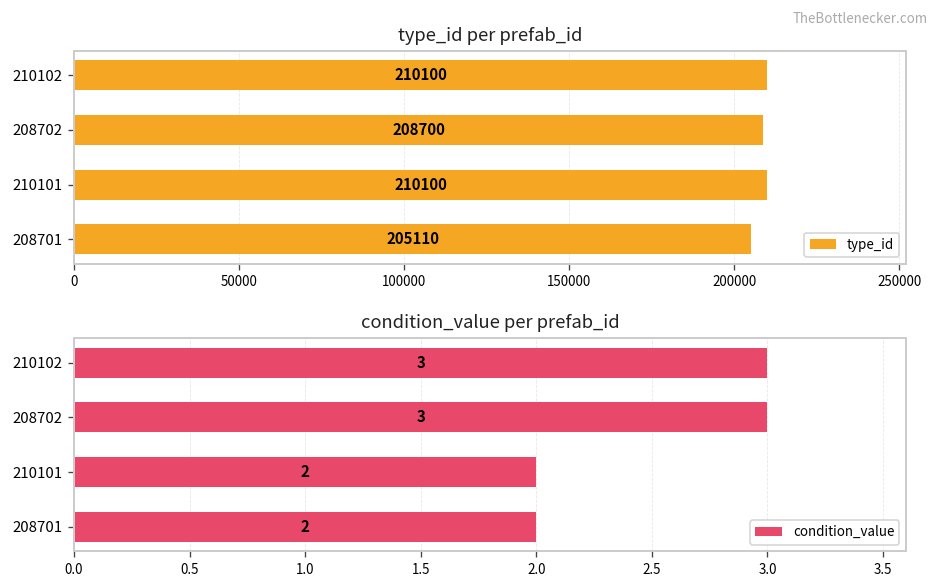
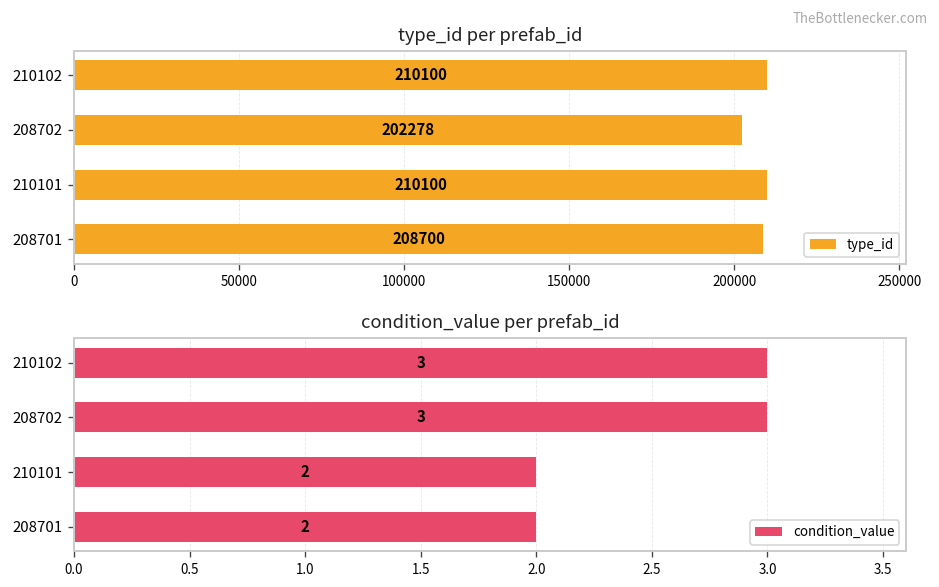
type_id per prefab_id, 208702: 208700 -> 202278
type_id per prefab_id, 208701: 205110 -> 208700
